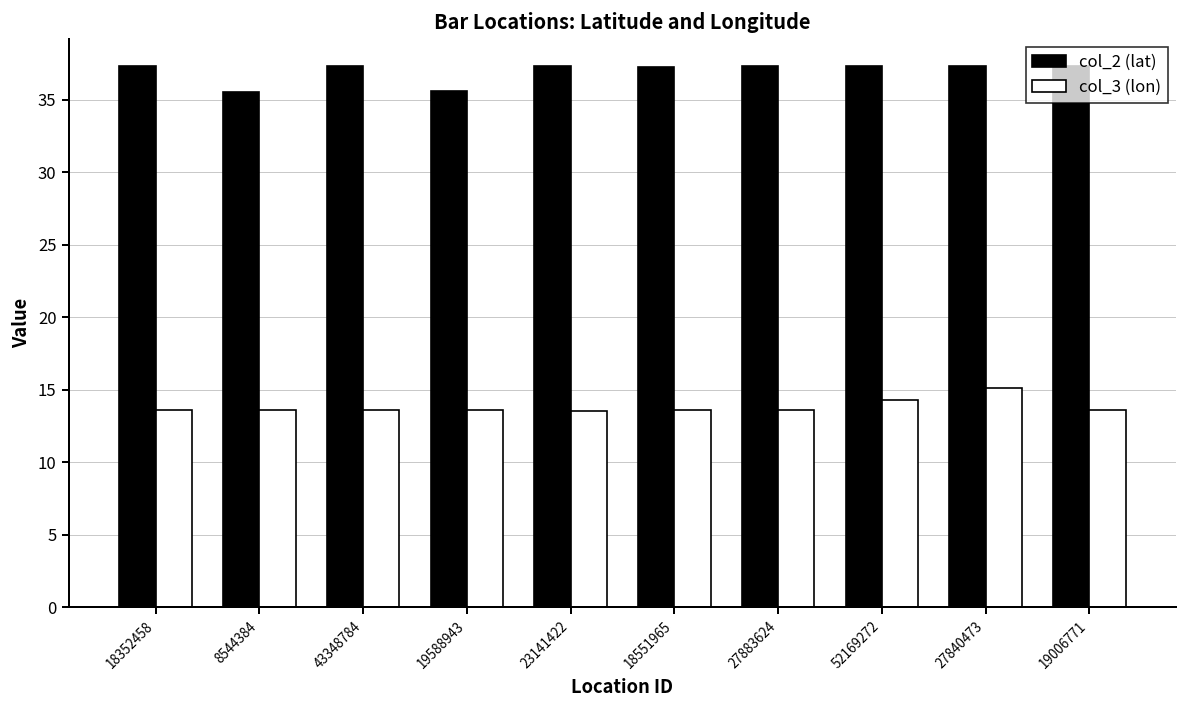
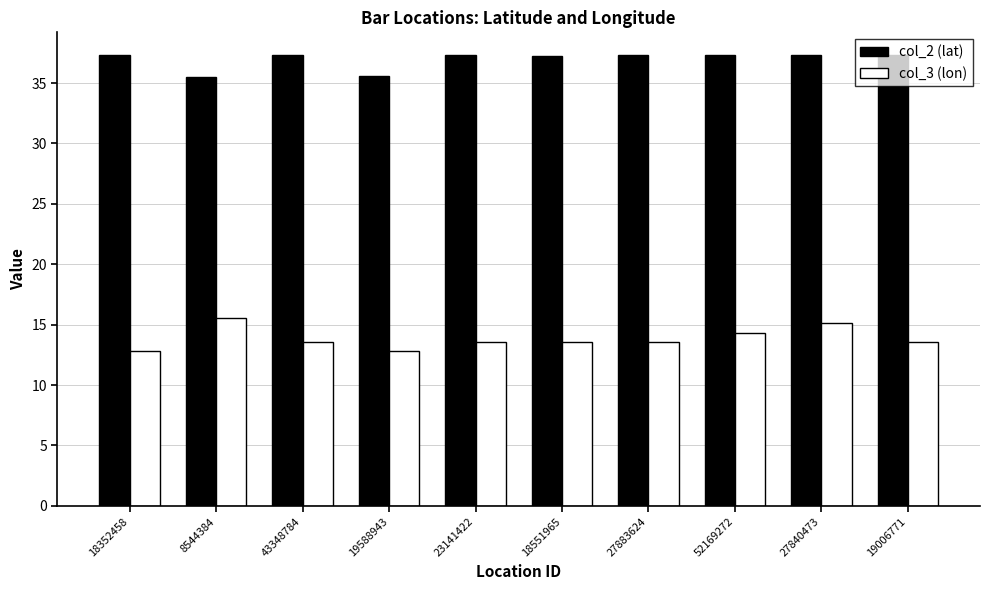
col_3 (lon), 18352458: 13.6 -> 12.8
col_3 (lon), 8544384: 13.6 -> 15.6
col_3 (lon), 19588943: 13.6 -> 12.8
